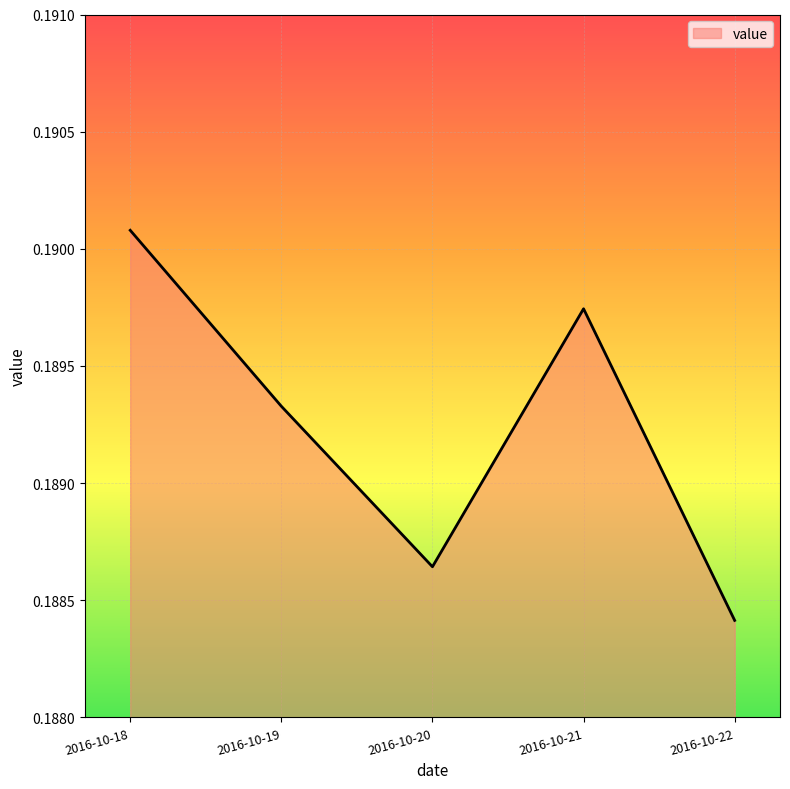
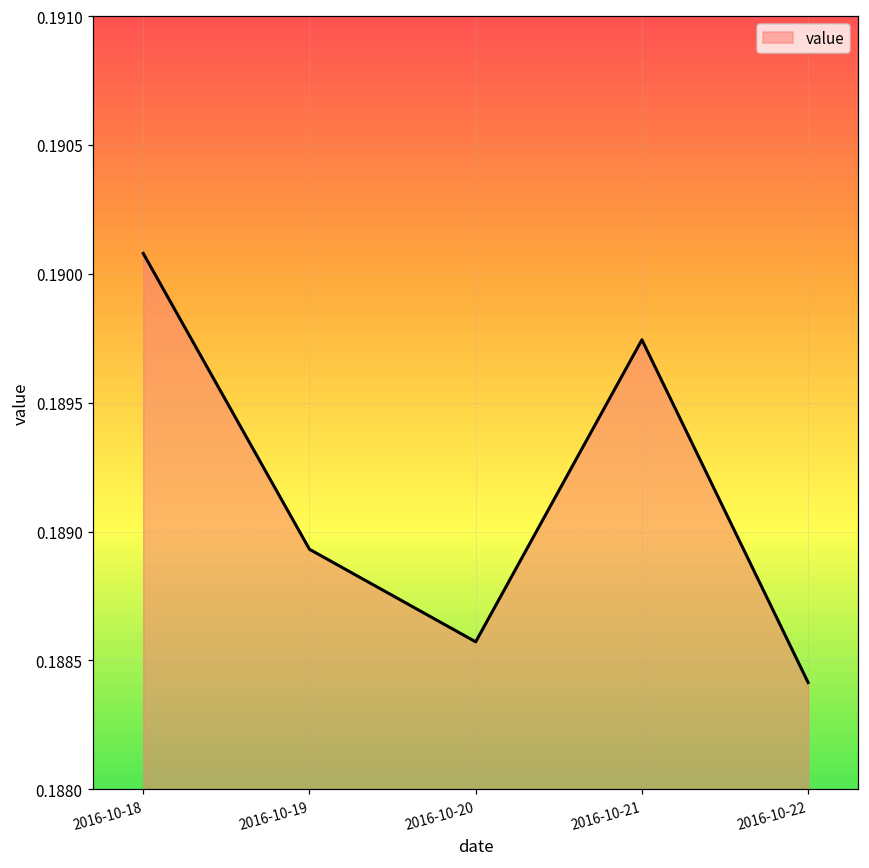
2016-10-19: 0.18933 -> 0.18893
2016-10-20: 0.18864 -> 0.18857
